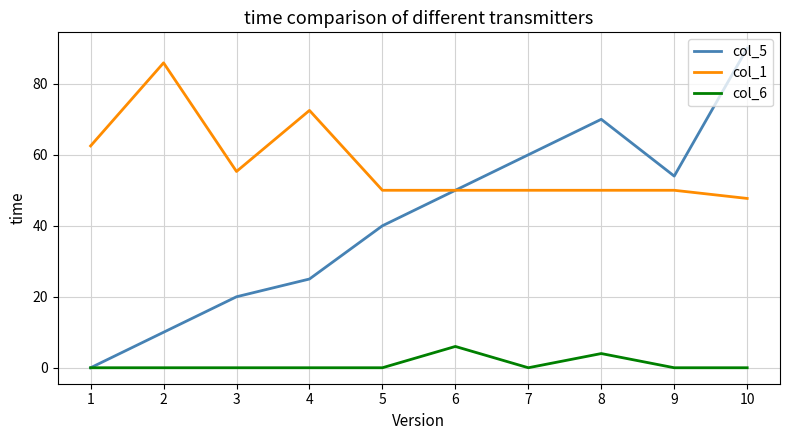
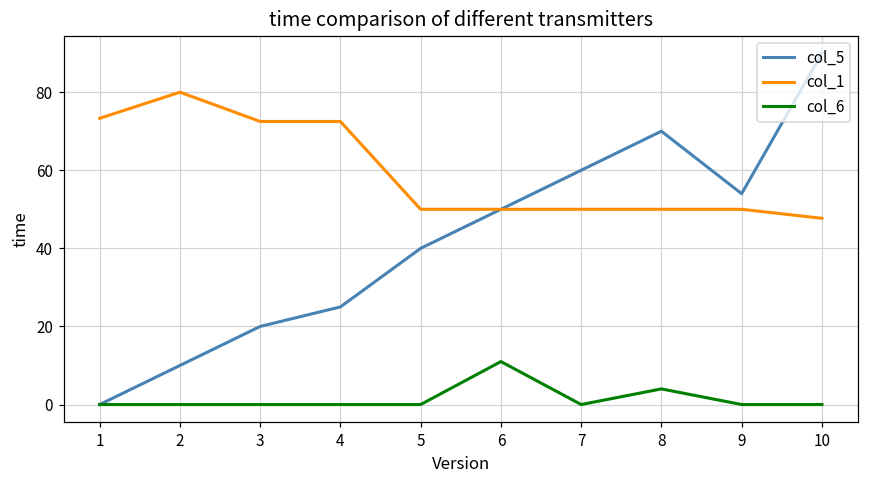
col_1, 1: 63 -> 73
col_1, 2: 86 -> 80
col_1, 3: 55 -> 73
col_6, 6: 6 -> 11
